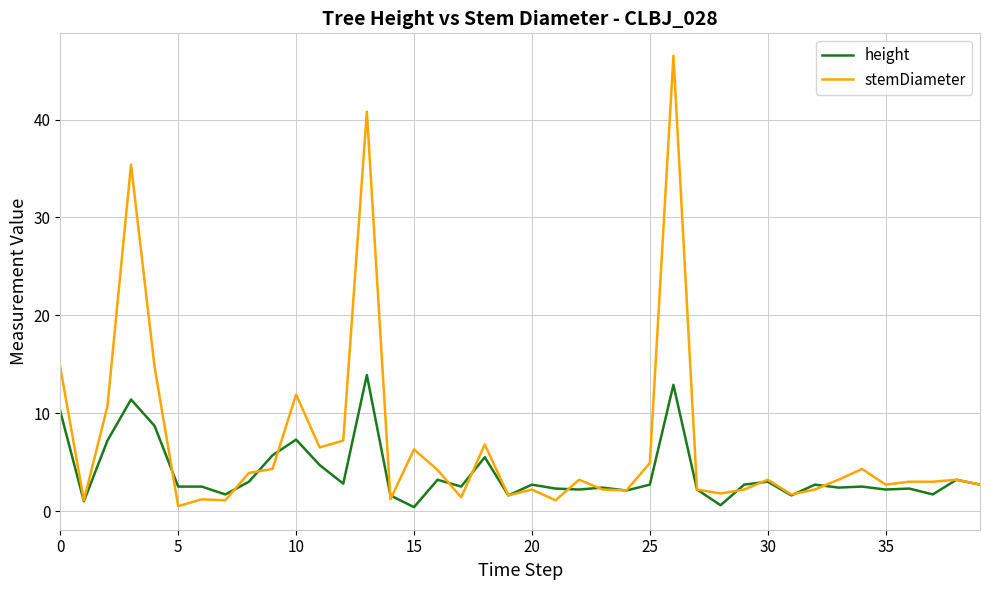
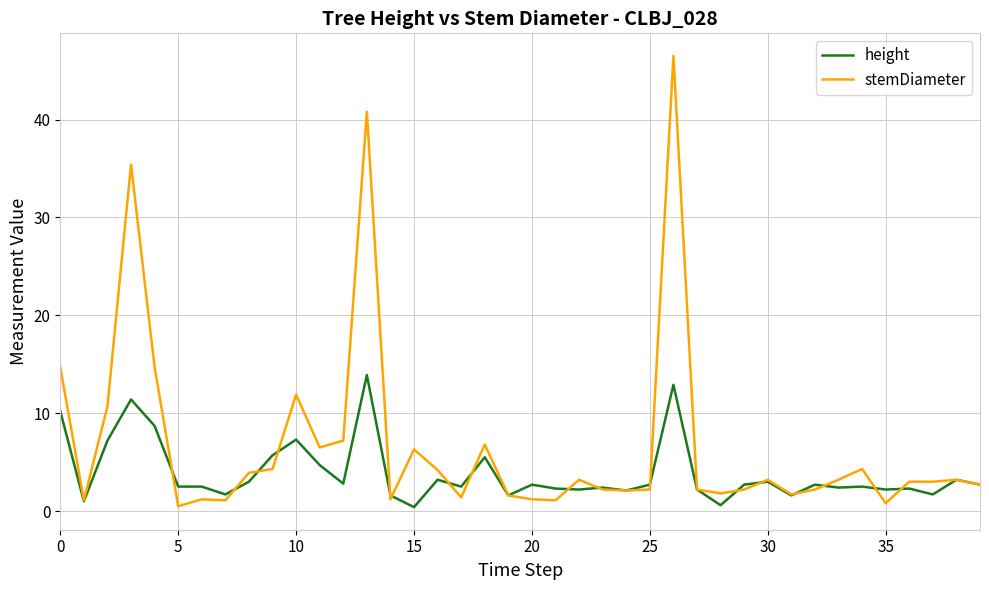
stemDiameter, 20: 2 -> 1
stemDiameter, 25: 5 -> 2
stemDiameter, 35: 3 -> 1
